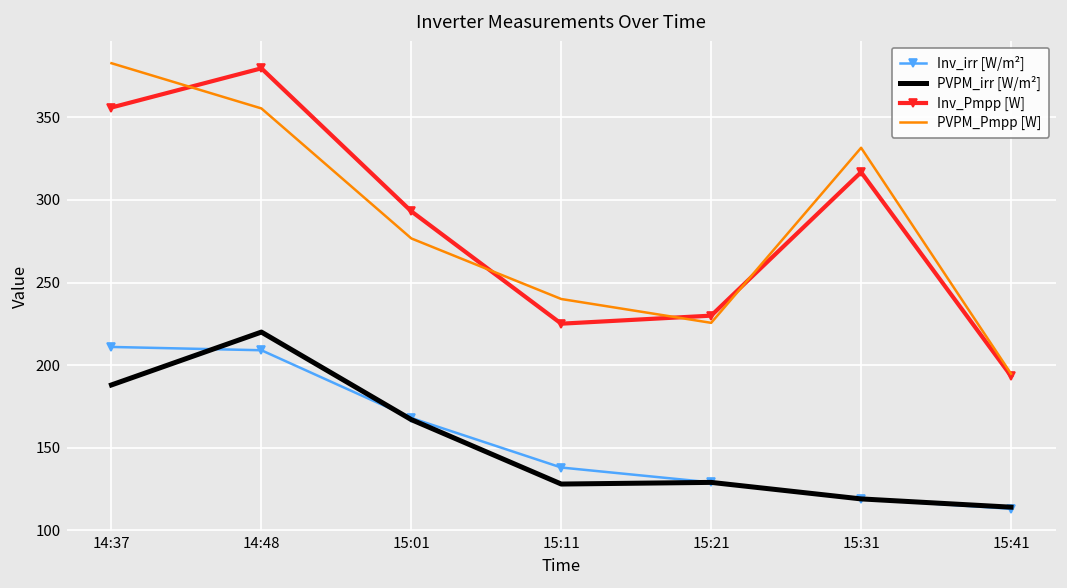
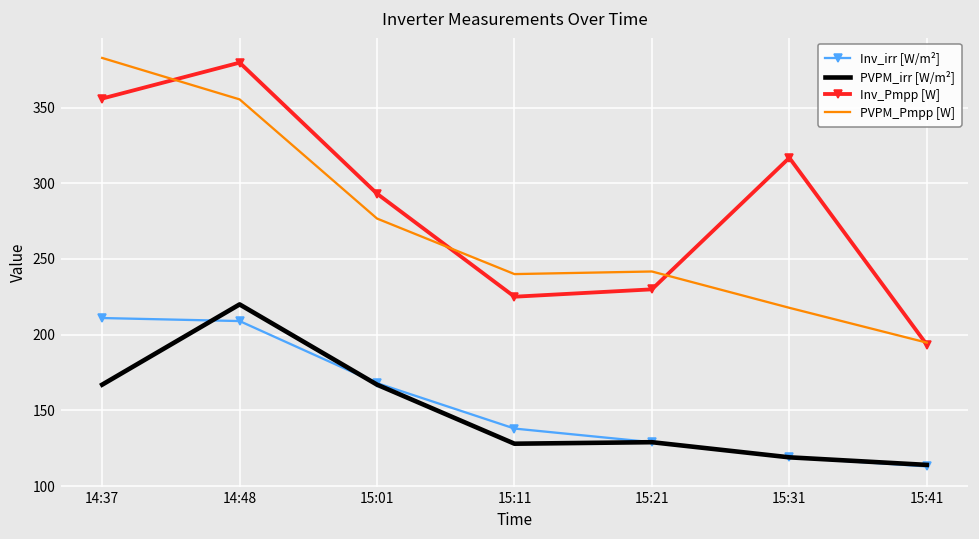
PVPM_irr [W/m²], 14:37: 188 -> 167
PVPM_Pmpp [W], 15:21: 226 -> 242
PVPM_Pmpp [W], 15:31: 332 -> 218
